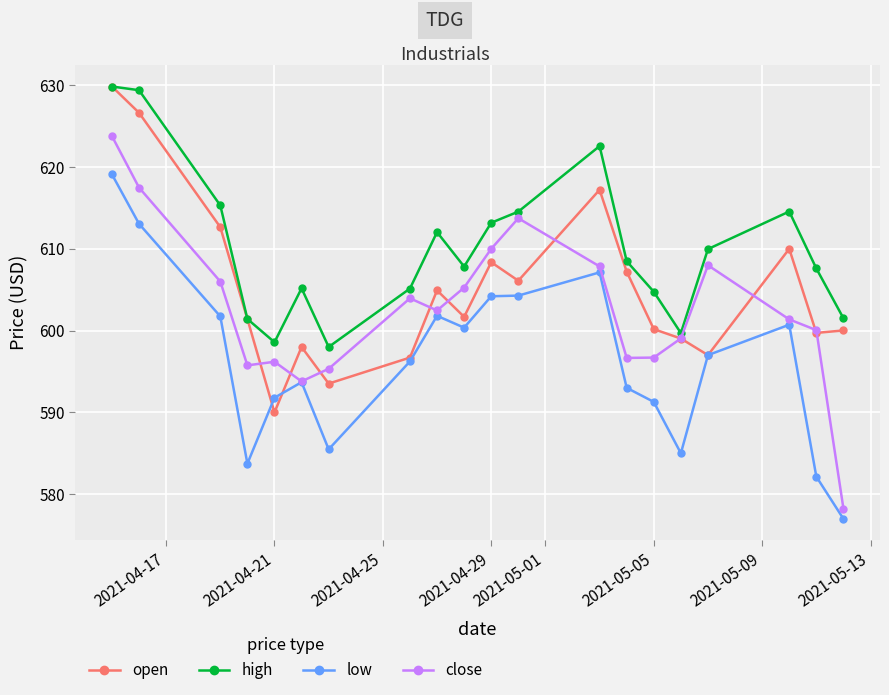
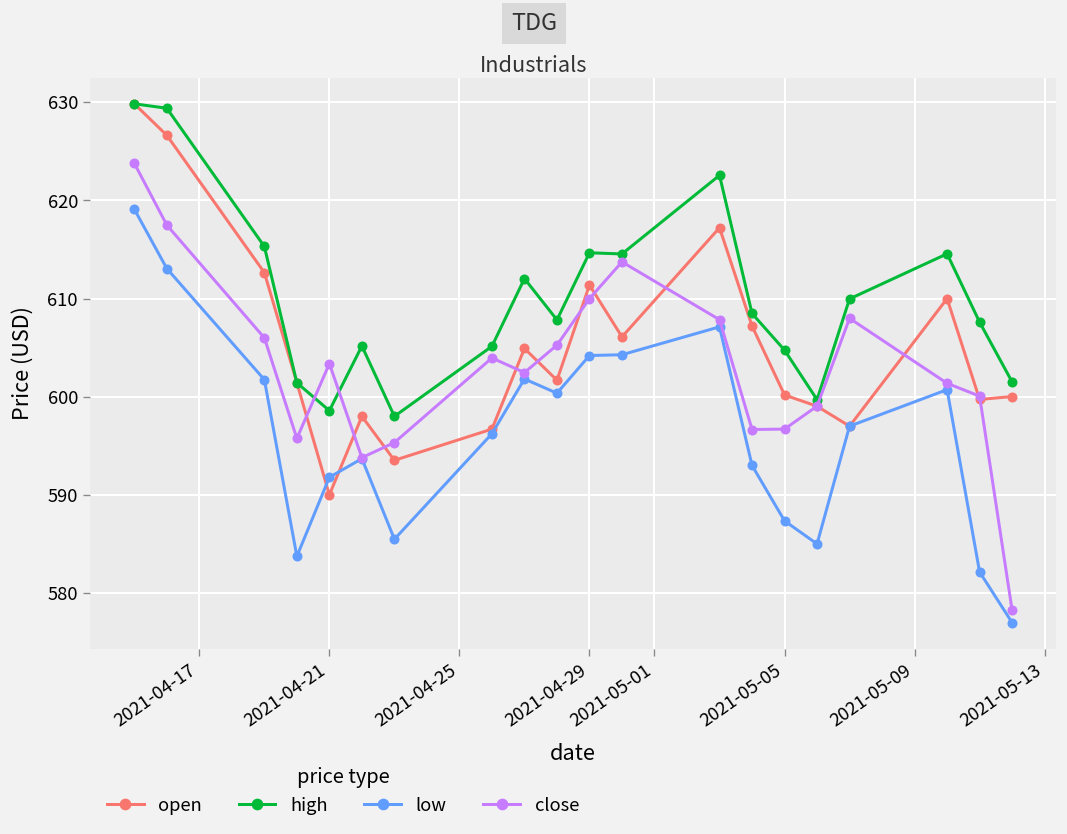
close, 2021-04-21: 596 -> 603
open, 2021-04-29: 608 -> 611
high, 2021-04-29: 613 -> 615
low, 2021-05-05: 591 -> 587
